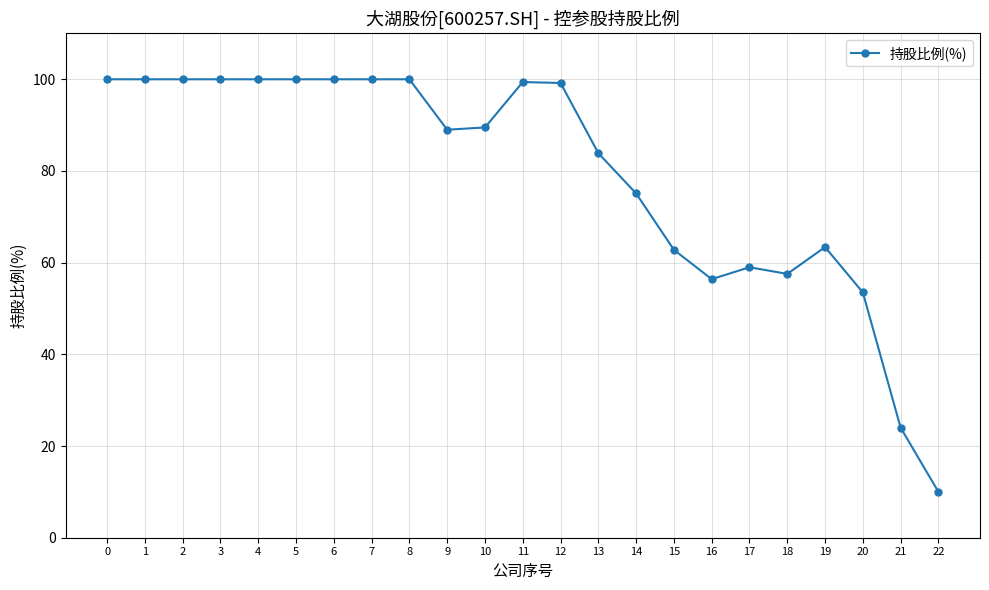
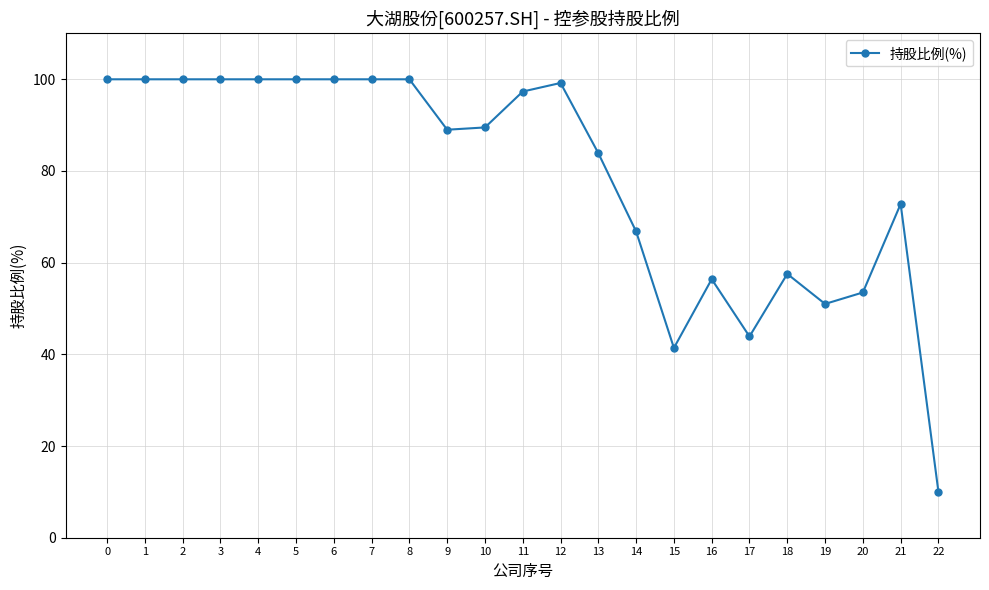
11: 99 -> 97
14: 75 -> 67
15: 63 -> 41
17: 59 -> 44
19: 63 -> 51
21: 24 -> 73
